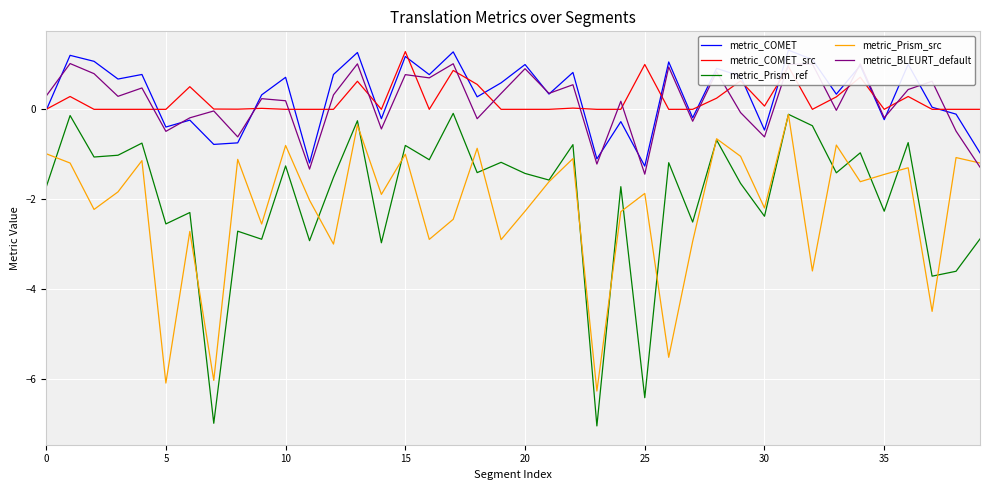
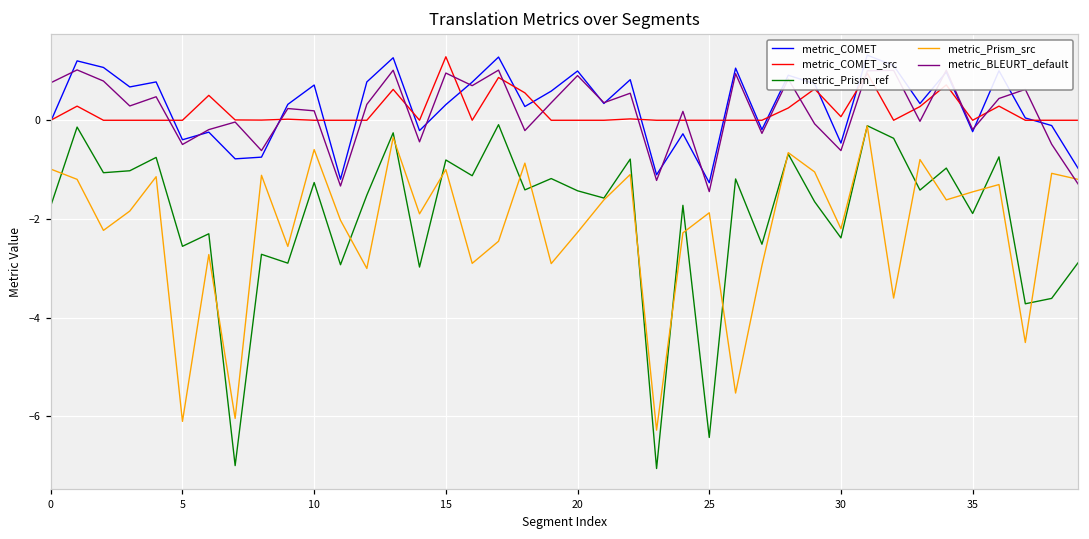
metric_BLEURT_default, 0: 0.3 -> 0.8
metric_Prism_src, 10: -0.8 -> -0.6
metric_COMET, 15: 1.2 -> 0.3
metric_BLEURT_default, 15: 0.8 -> 1.0
metric_COMET_src, 25: 1 -> 0
metric_Prism_ref, 35: -2.3 -> -1.9
